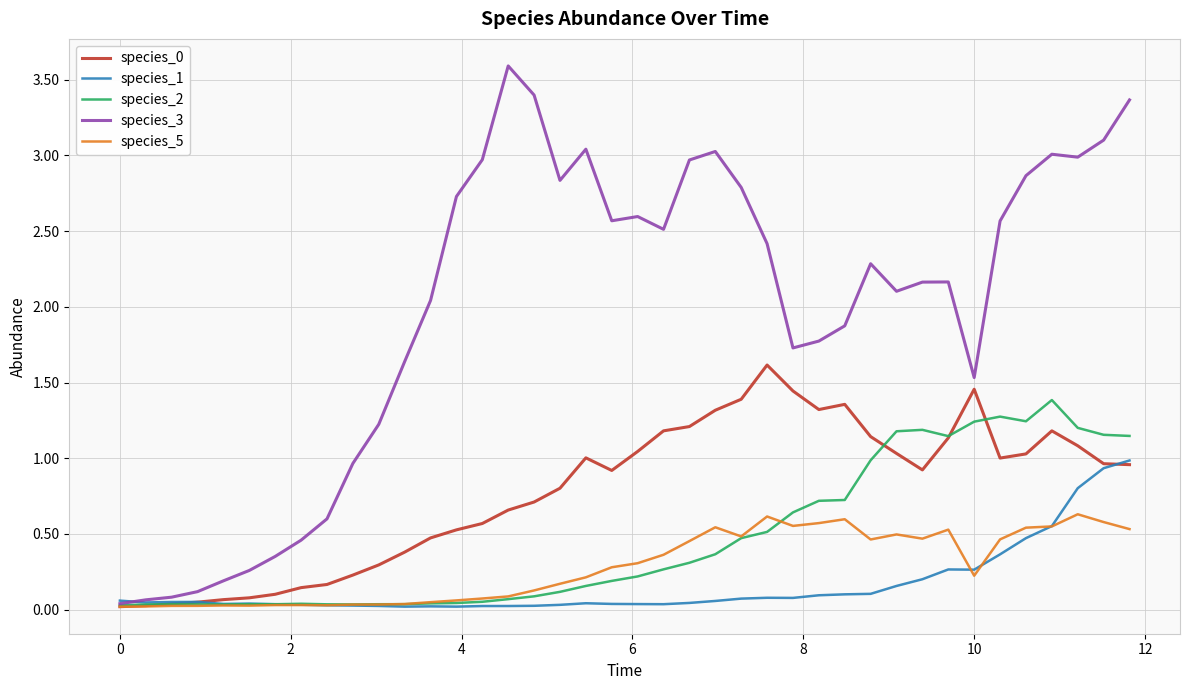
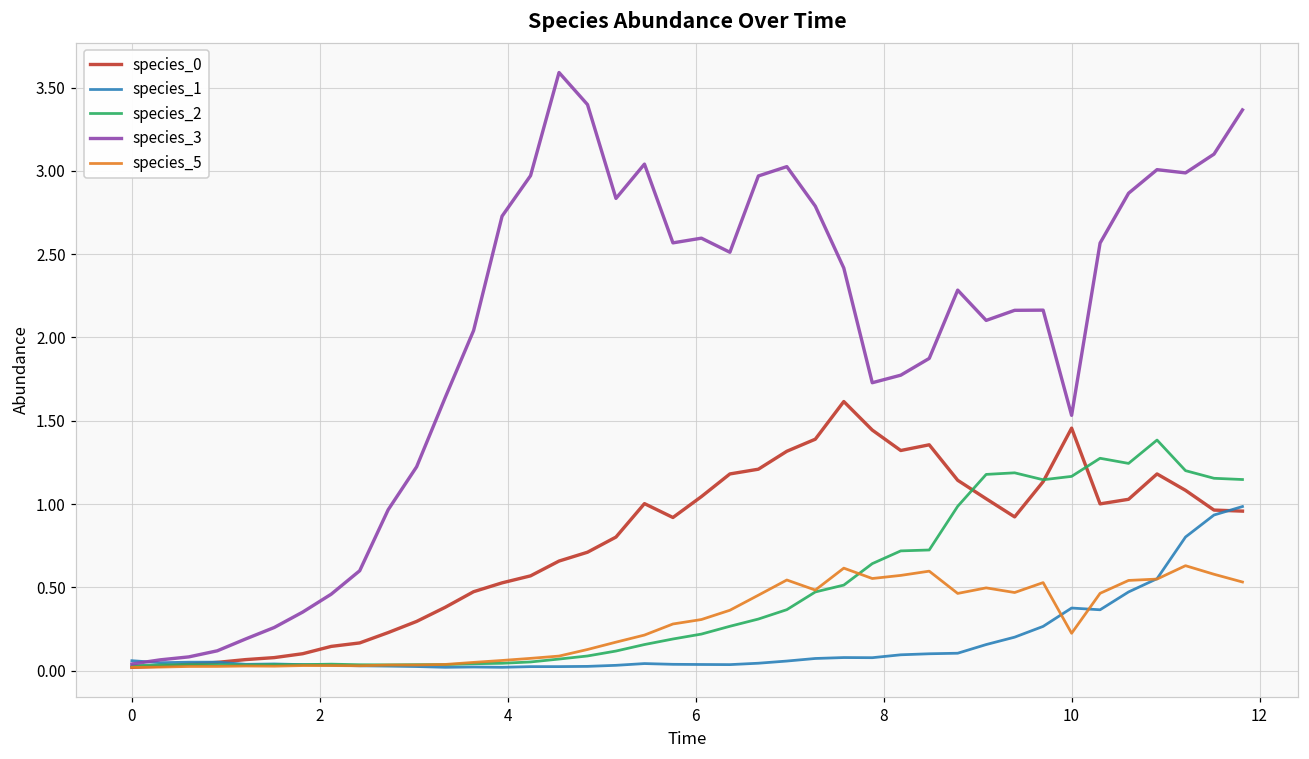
species_1, 10: 0.26 -> 0.38
species_2, 10: 1.24 -> 1.17
